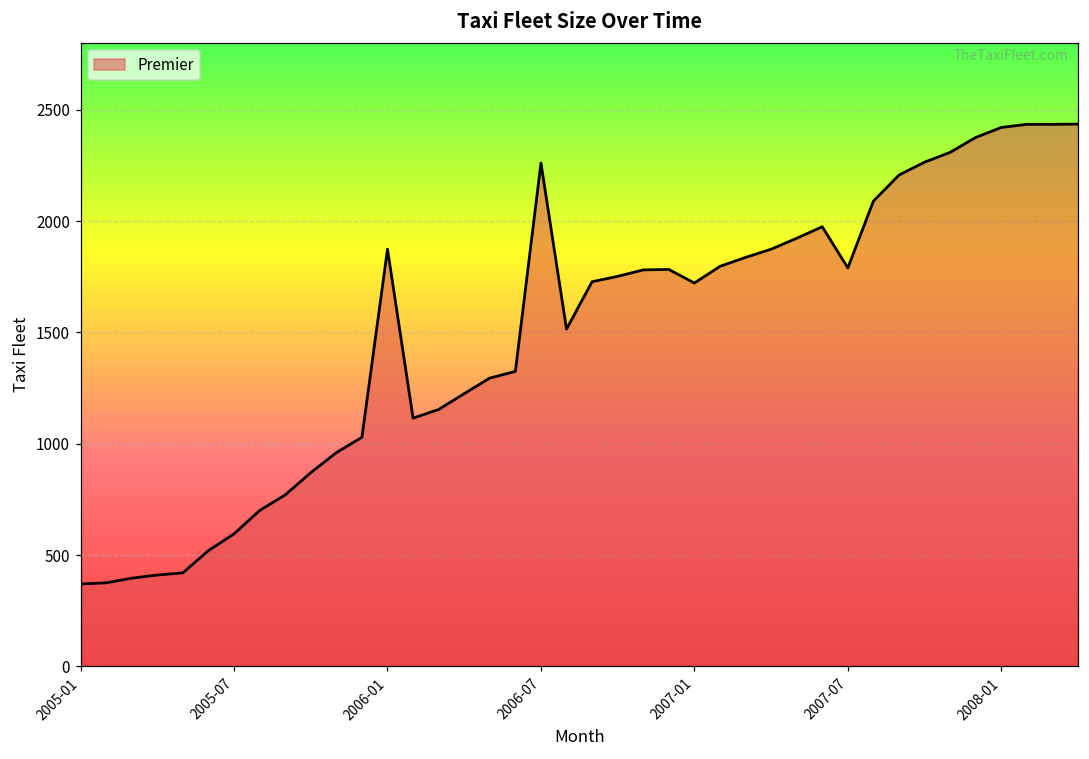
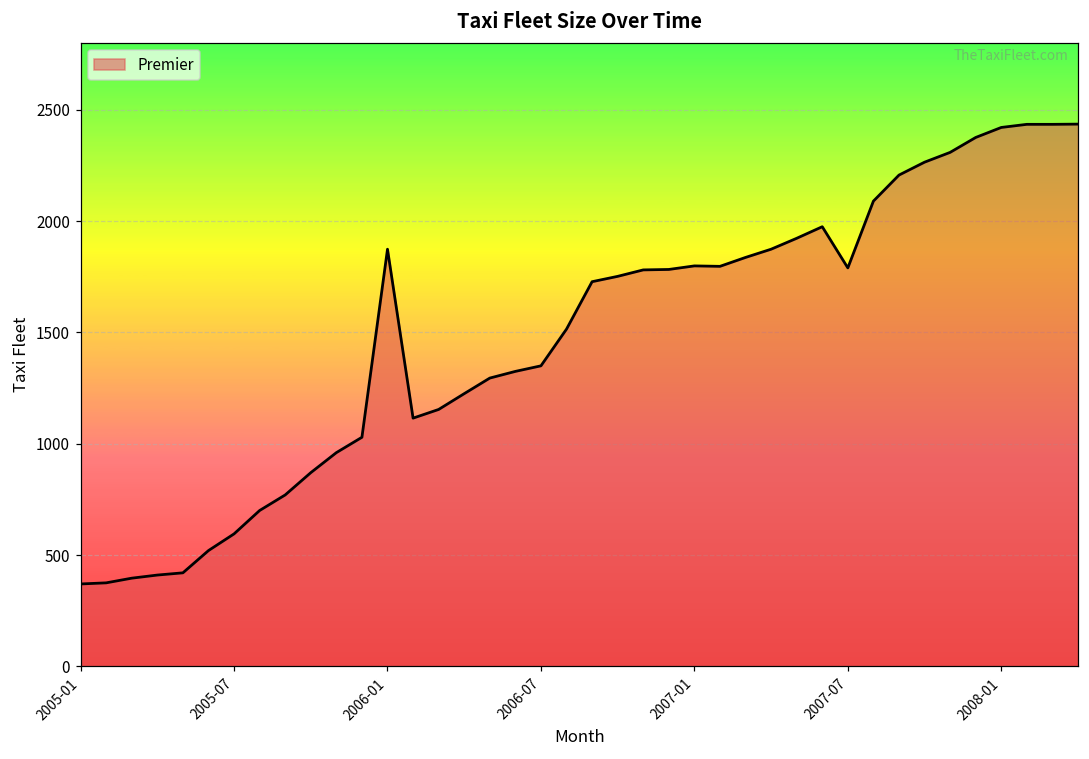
2006-07: 2260 -> 1350
2007-01: 1720 -> 1800
